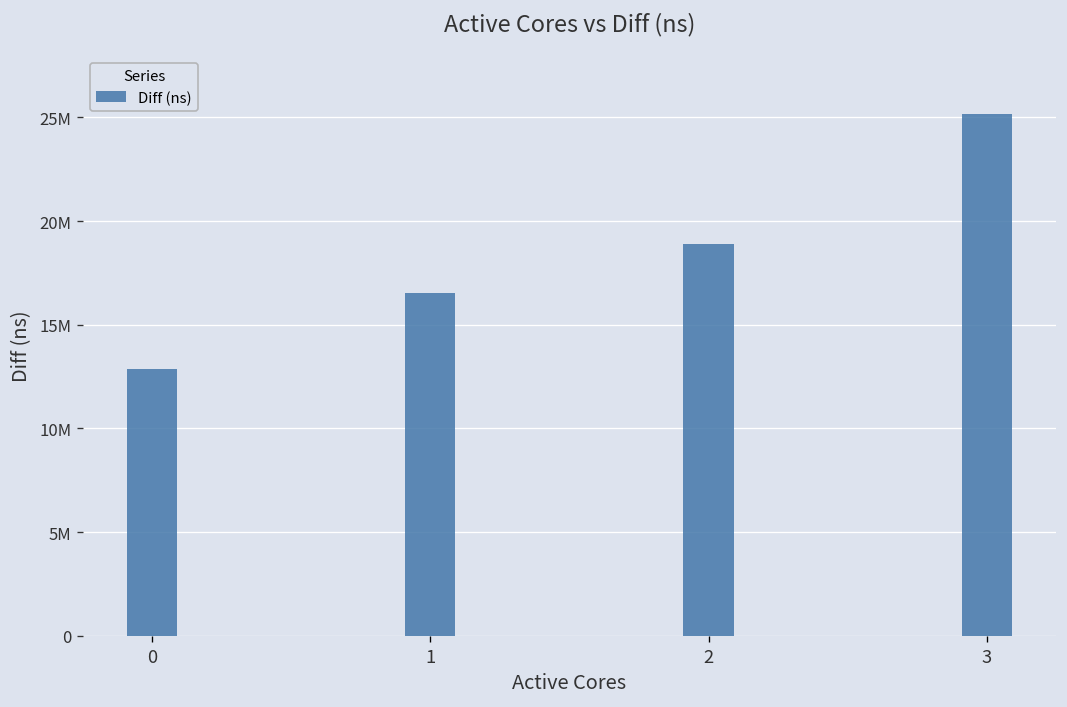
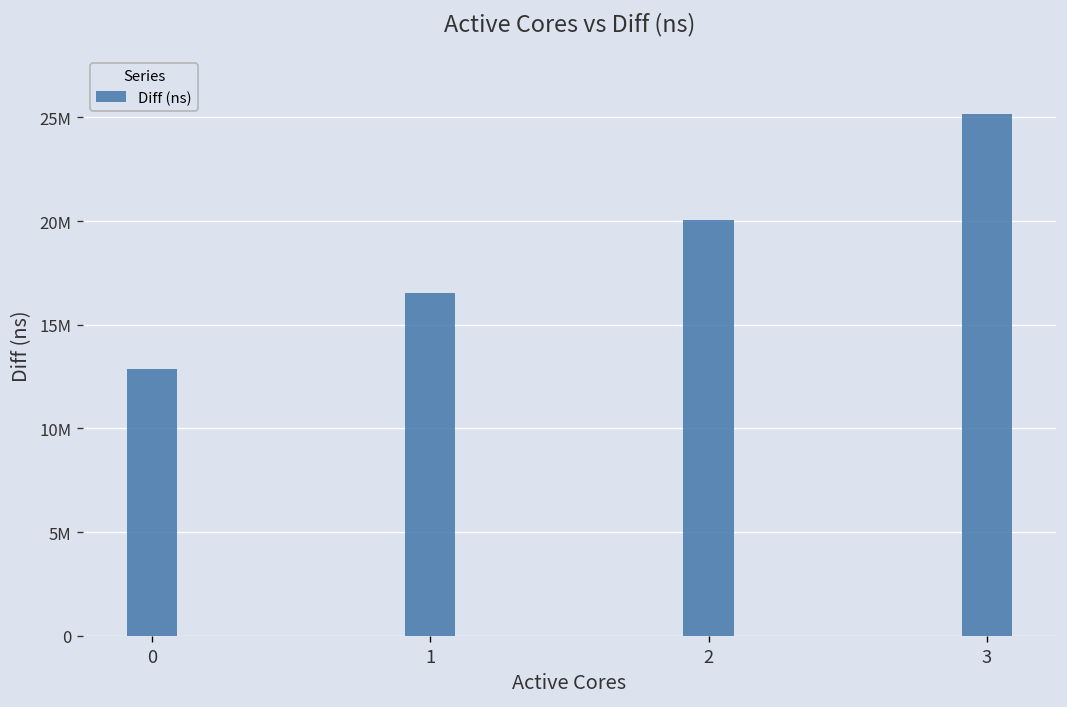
2: 18900000 -> 20000000
